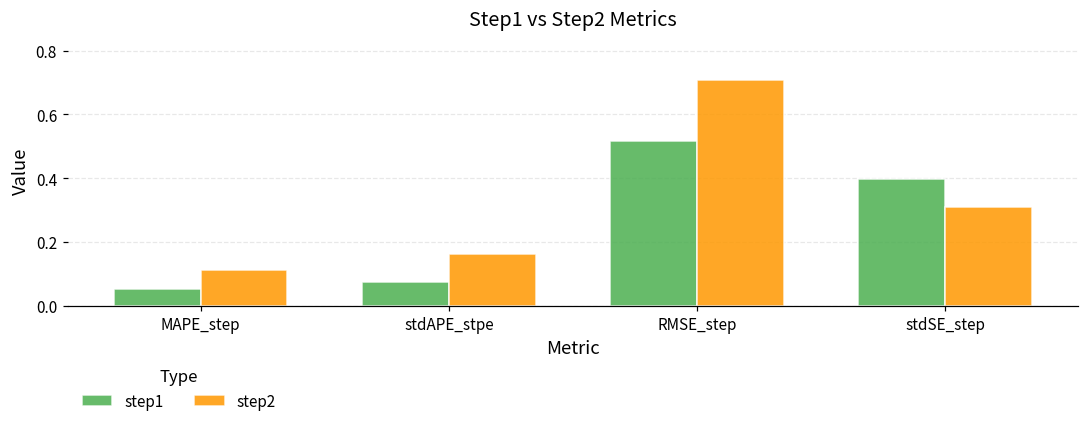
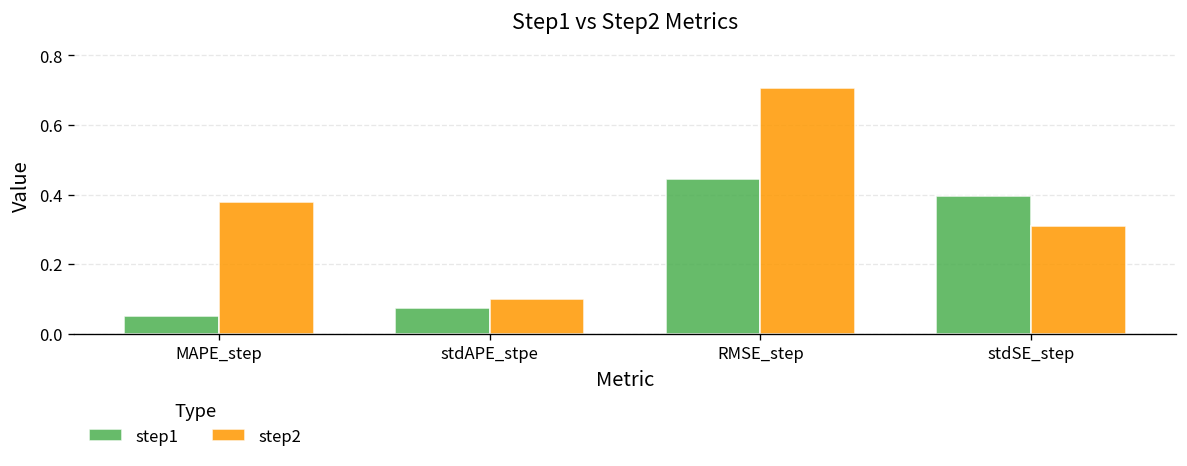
step2, MAPE_step: 0.11 -> 0.38
step2, stdAPE_stpe: 0.16 -> 0.10
step1, RMSE_step: 0.52 -> 0.44
